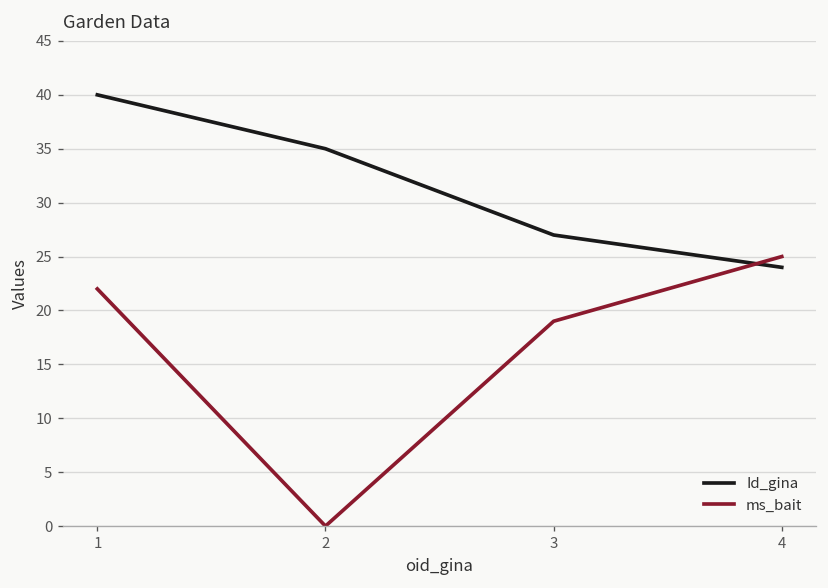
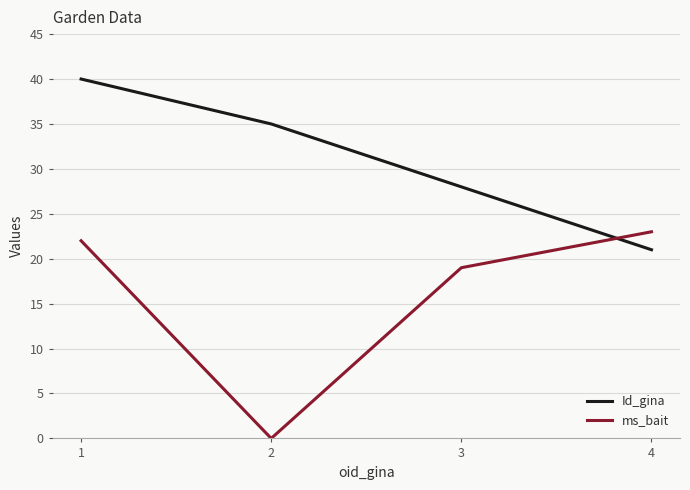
Id_gina, 3: 27 -> 28
Id_gina, 4: 24 -> 21
ms_bait, 4: 25 -> 23
